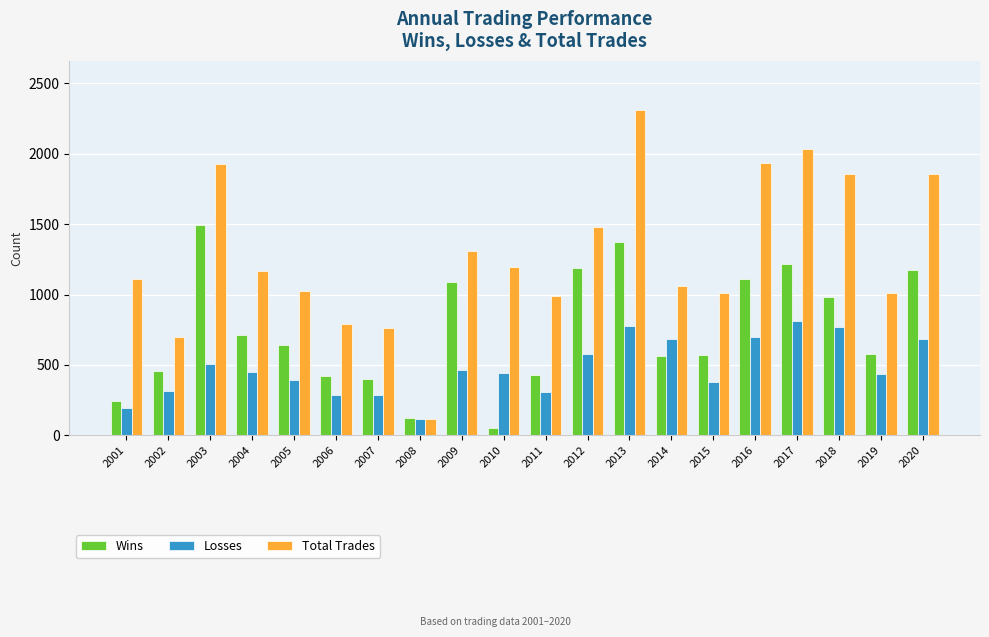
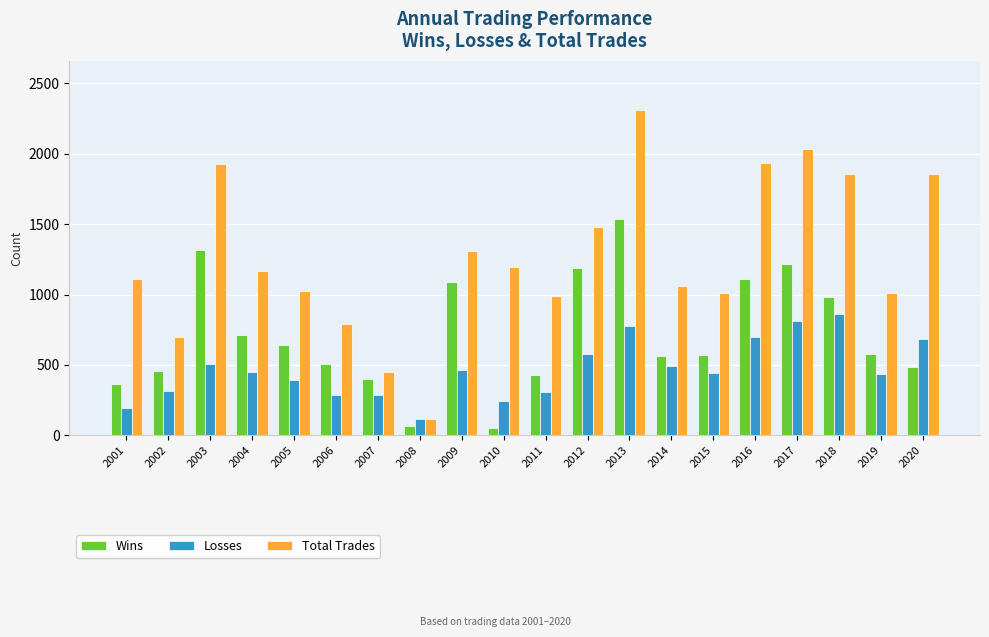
Wins, 2001: 250 -> 360
Wins, 2003: 1490 -> 1320
Wins, 2006: 420 -> 510
Total Trades, 2007: 760 -> 450
Wins, 2008: 130 -> 70
Losses, 2010: 440 -> 240
Wins, 2013: 1370 -> 1540
Losses, 2014: 680 -> 500
Losses, 2015: 380 -> 440
Losses, 2018: 770 -> 860
Wins, 2020: 1170 -> 490
